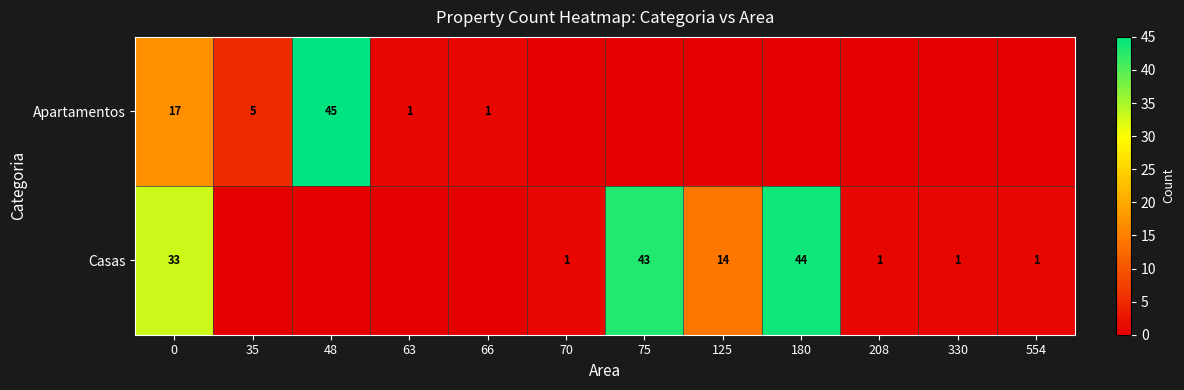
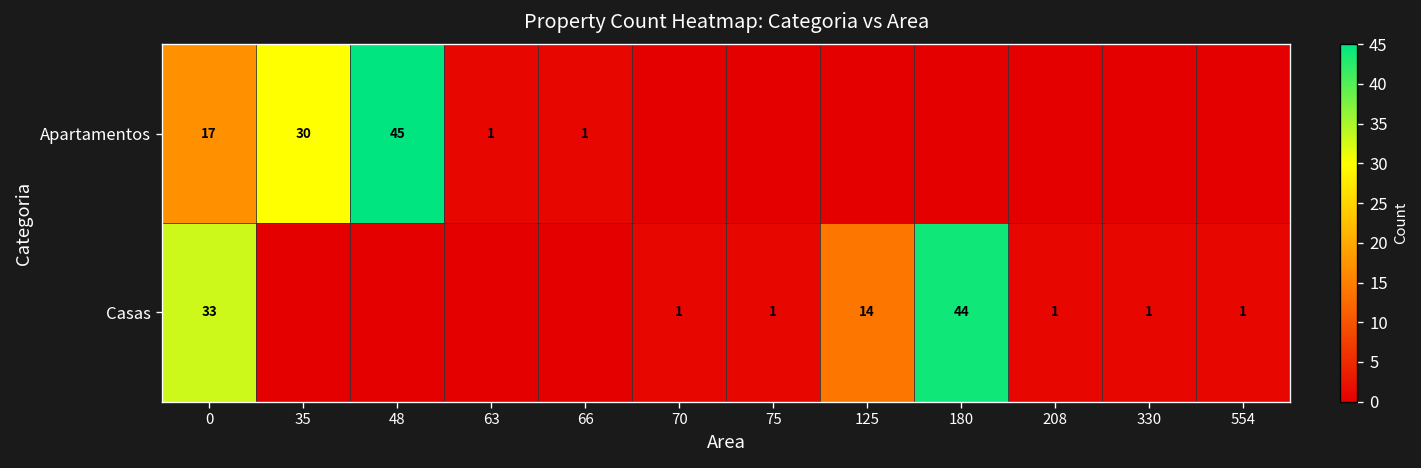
Apartamentos, 35: 5 -> 30
Casas, 75: 43 -> 1
